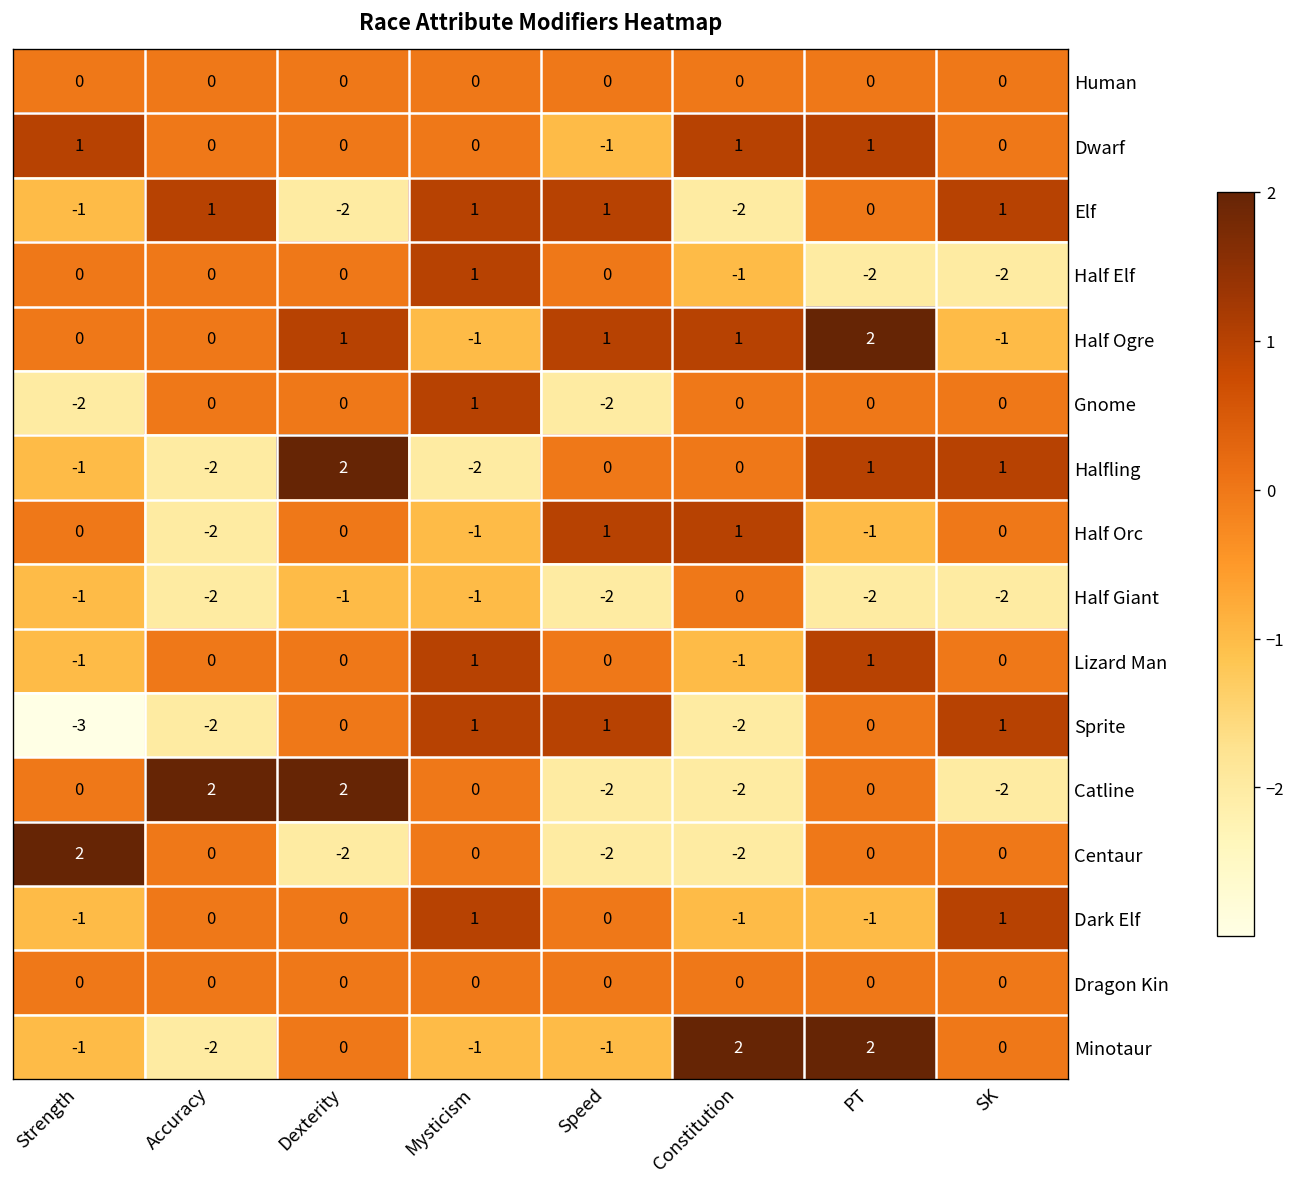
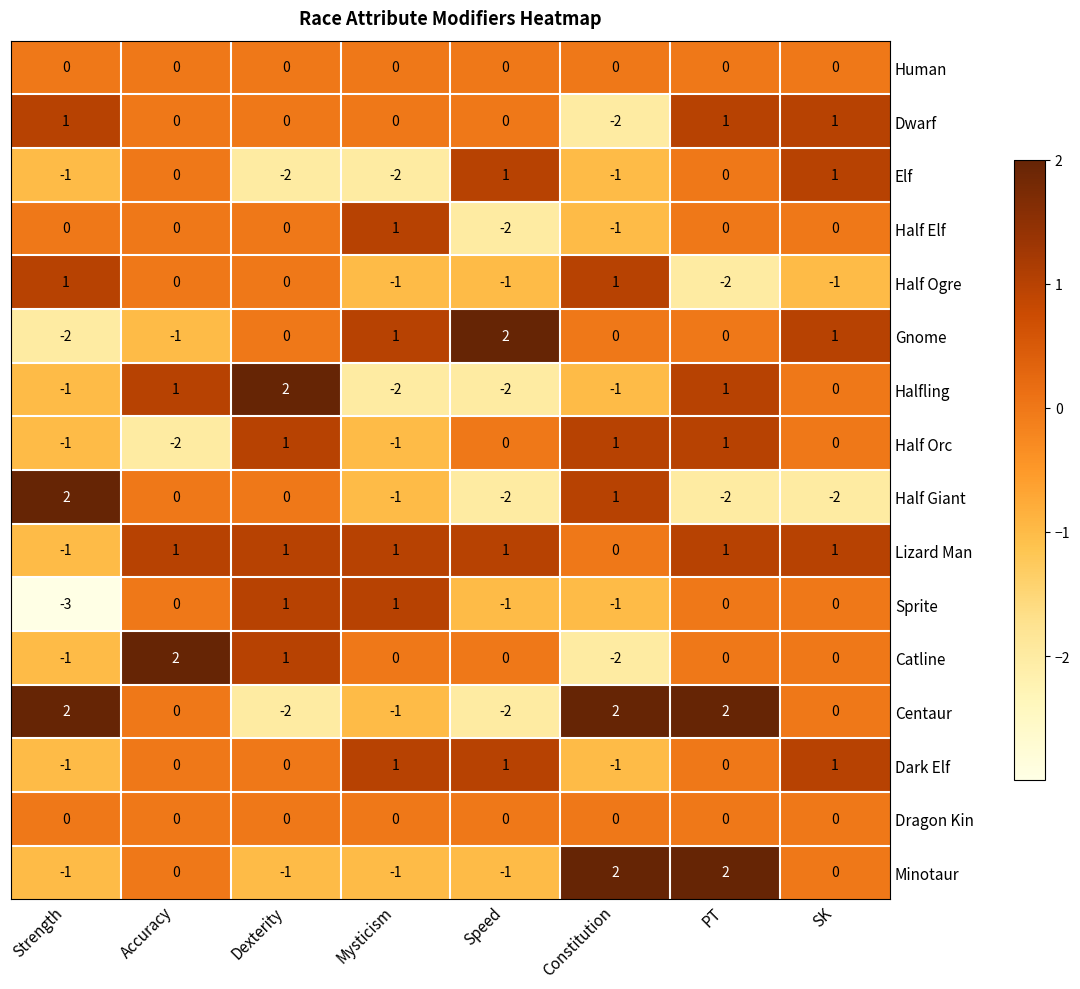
Dwarf, Speed: -1 -> 0
Dwarf, Constitution: 1 -> -2
Dwarf, SK: 0 -> 1
Elf, Accuracy: 1 -> 0
Elf, Mysticism: 1 -> -2
Elf, Constitution: -2 -> -1
Half Elf, Speed: 0 -> -2
Half Elf, PT: -2 -> 0
Half Elf, SK: -2 -> 0
Half Ogre, Strength: 0 -> 1
Half Ogre, Dexterity: 1 -> 0
Half Ogre, Speed: 1 -> -1
Half Ogre, PT: 2 -> -2
Gnome, Accuracy: 0 -> -1
Gnome, Speed: -2 -> 2
Gnome, SK: 0 -> 1
Halfling, Accuracy: -2 -> 1
Halfling, Speed: 0 -> -2
Halfling, Constitution: 0 -> -1
Halfling, SK: 1 -> 0
Half Orc, Strength: 0 -> -1
Half Orc, Dexterity: 0 -> 1
Half Orc, Speed: 1 -> 0
Half Orc, PT: -1 -> 1
Half Giant, Strength: -1 -> 2
Half Giant, Accuracy: -2 -> 0
Half Giant, Dexterity: -1 -> 0
Half Giant, Constitution: 0 -> 1
Lizard Man, Accuracy: 0 -> 1
Lizard Man, Dexterity: 0 -> 1
Lizard Man, Speed: 0 -> 1
Lizard Man, Constitution: -1 -> 0
Lizard Man, SK: 0 -> 1
Sprite, Accuracy: -2 -> 0
Sprite, Dexterity: 0 -> 1
Sprite, Speed: 1 -> -1
Sprite, Constitution: -2 -> -1
Sprite, SK: 1 -> 0
Catline, Strength: 0 -> -1
Catline, Dexterity: 2 -> 1
Catline, Speed: -2 -> 0
Catline, SK: -2 -> 0
Centaur, Mysticism: 0 -> -1
Centaur, Constitution: -2 -> 2
Centaur, PT: 0 -> 2
Dark Elf, Speed: 0 -> 1
Dark Elf, PT: -1 -> 0
Minotaur, Accuracy: -2 -> 0
Minotaur, Dexterity: 0 -> -1
